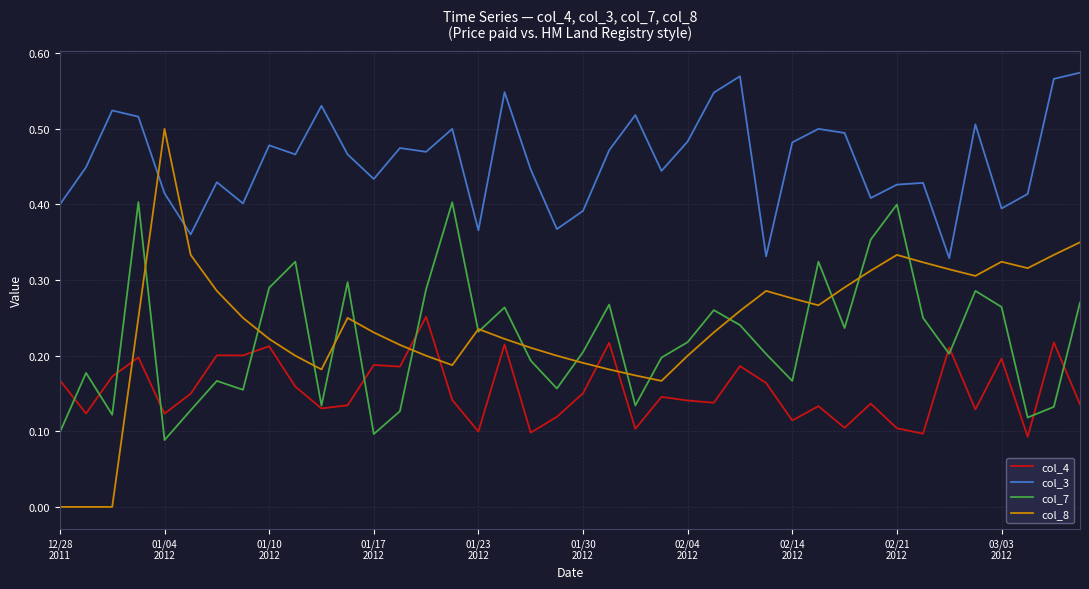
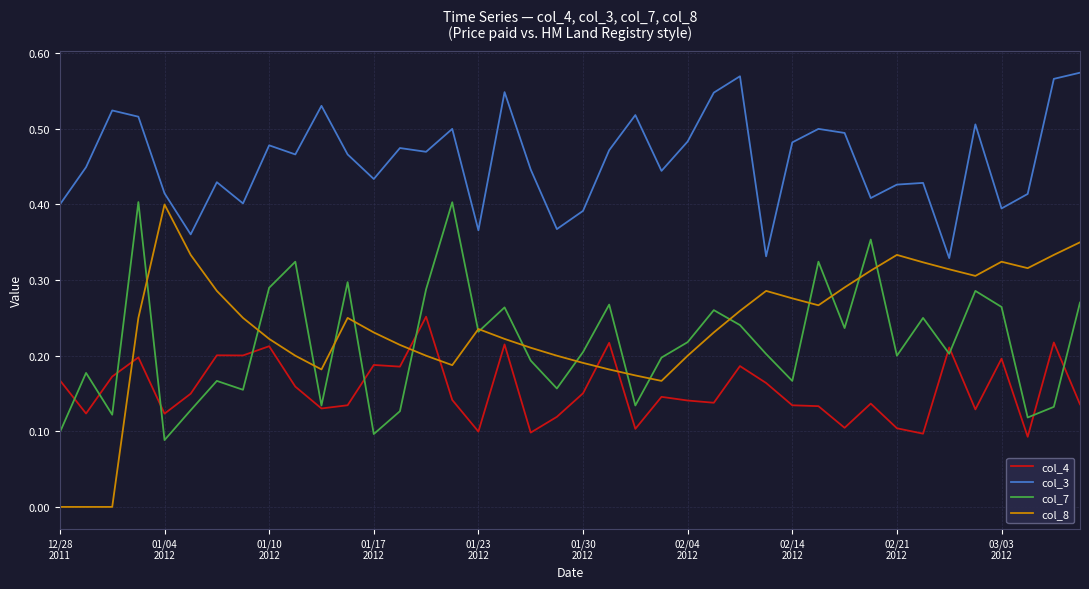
col_8, 01/04 2012: 0.5 -> 0.4
col_4, 02/14 2012: 0.11 -> 0.13
col_7, 02/21 2012: 0.4 -> 0.2
